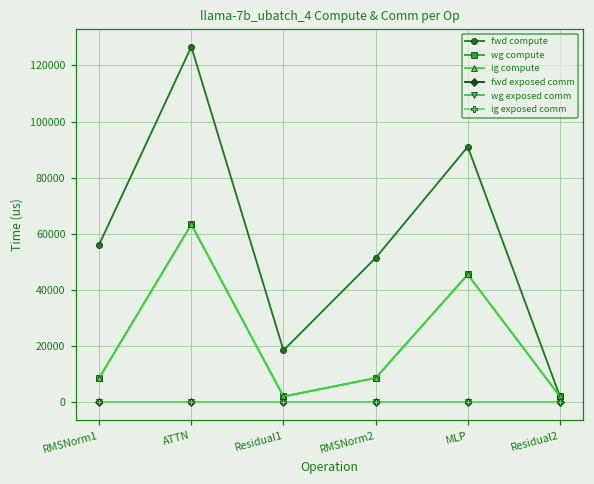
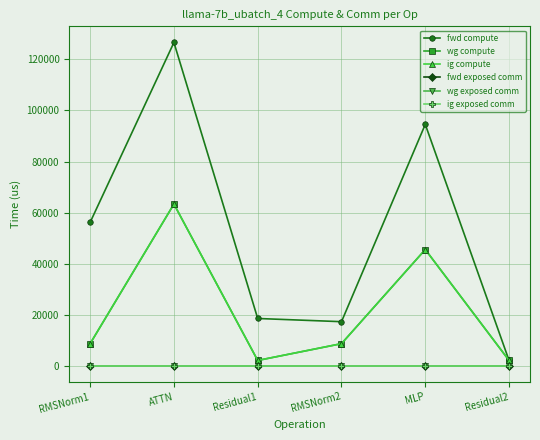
fwd compute, RMSNorm2: 51000 -> 17000
fwd compute, MLP: 91000 -> 95000
